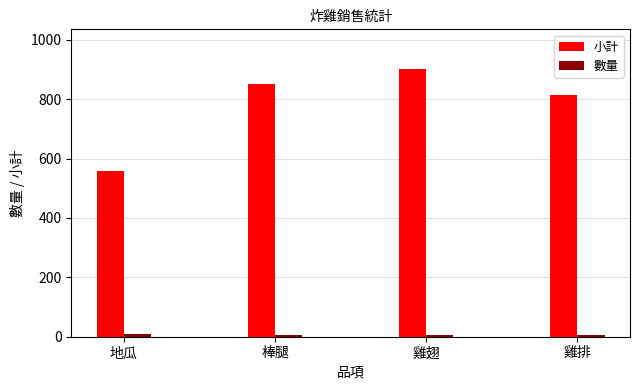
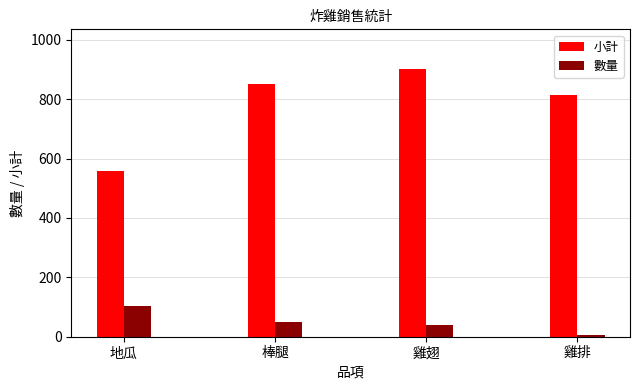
數量, 地瓜: 10 -> 100
數量, 棒腿: 10 -> 50
數量, 雞翅: 10 -> 40
